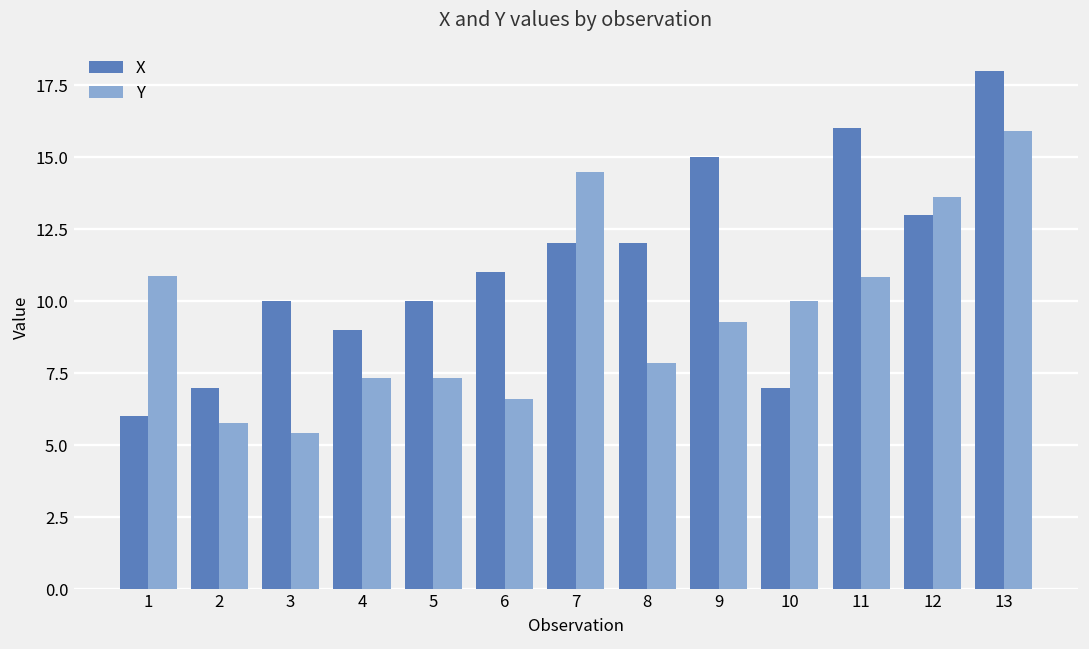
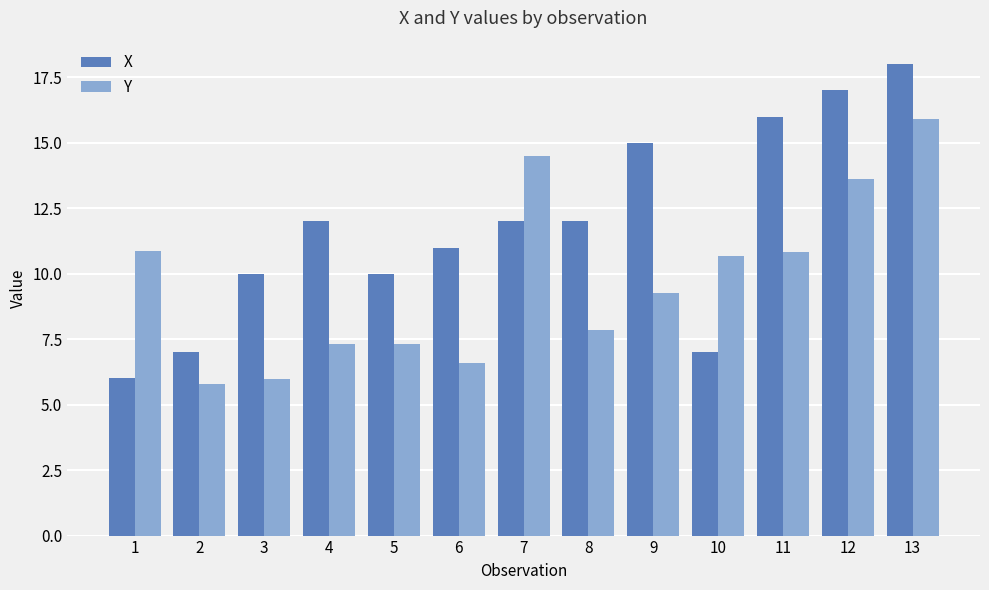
Y, 3: 5.4 -> 6.0
X, 4: 9 -> 12
Y, 10: 10.0 -> 10.7
X, 12: 13 -> 17
